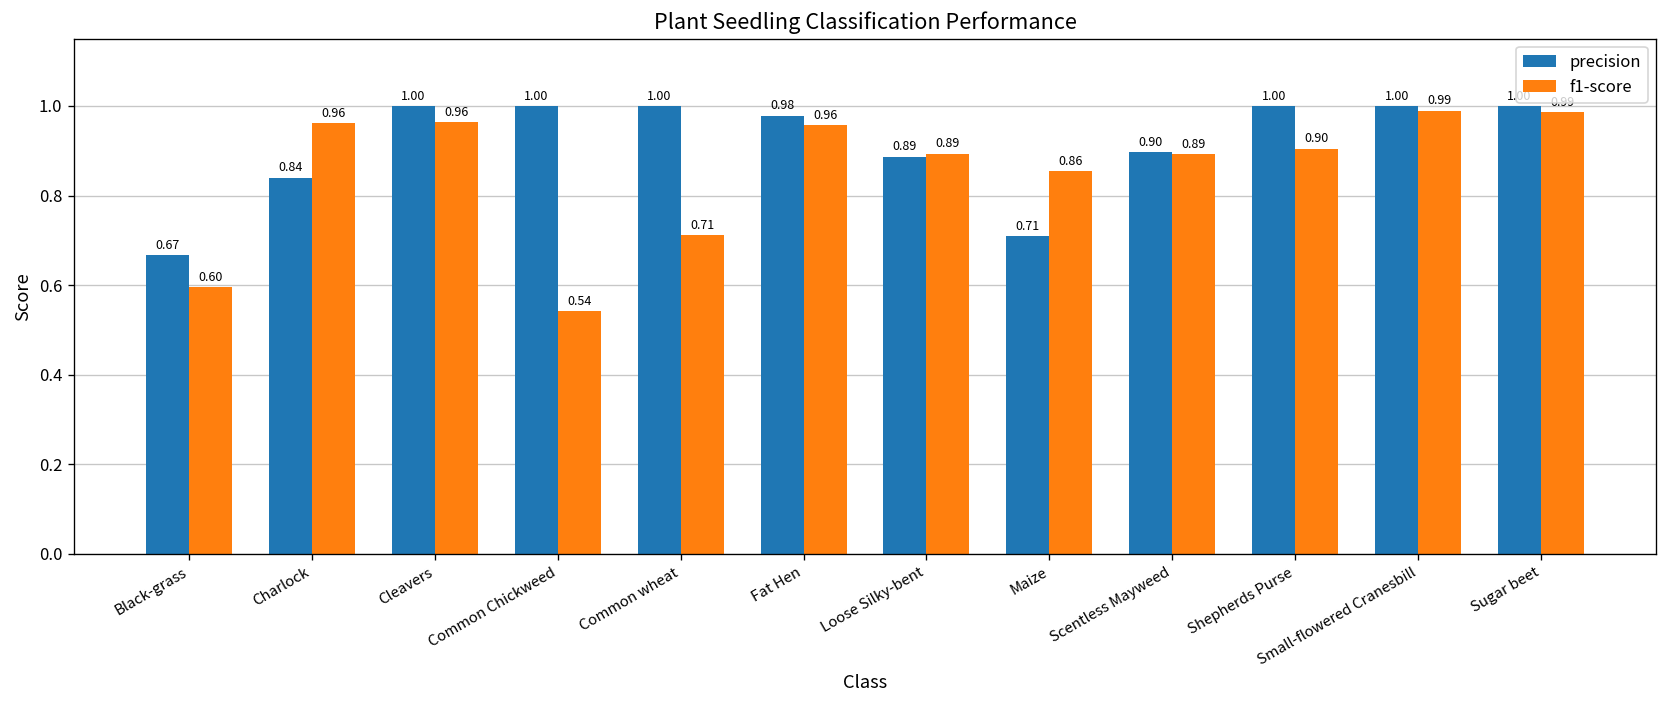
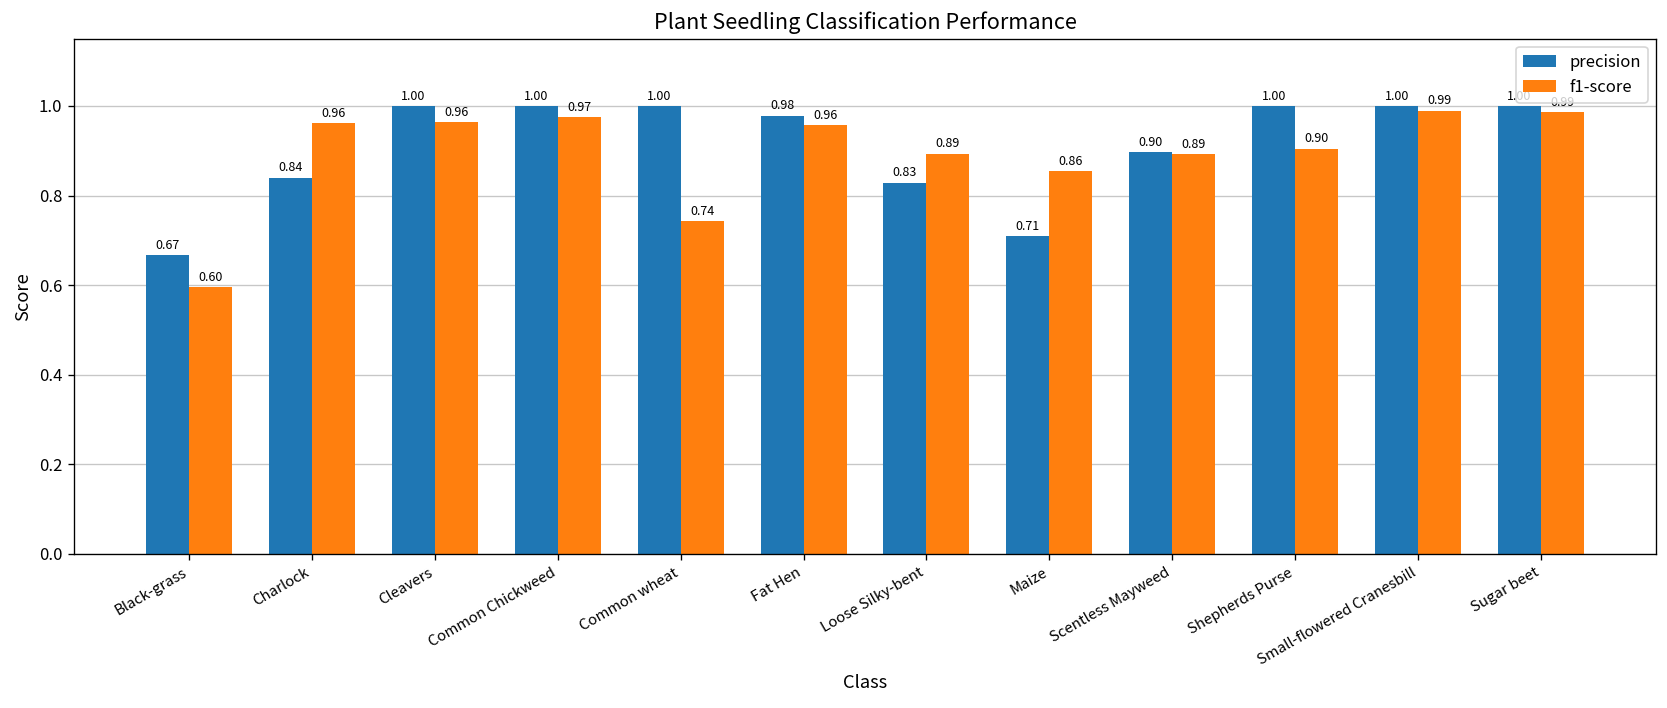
f1-score, Common Chickweed: 0.54 -> 0.97
f1-score, Common wheat: 0.71 -> 0.74
precision, Loose Silky-bent: 0.89 -> 0.83
